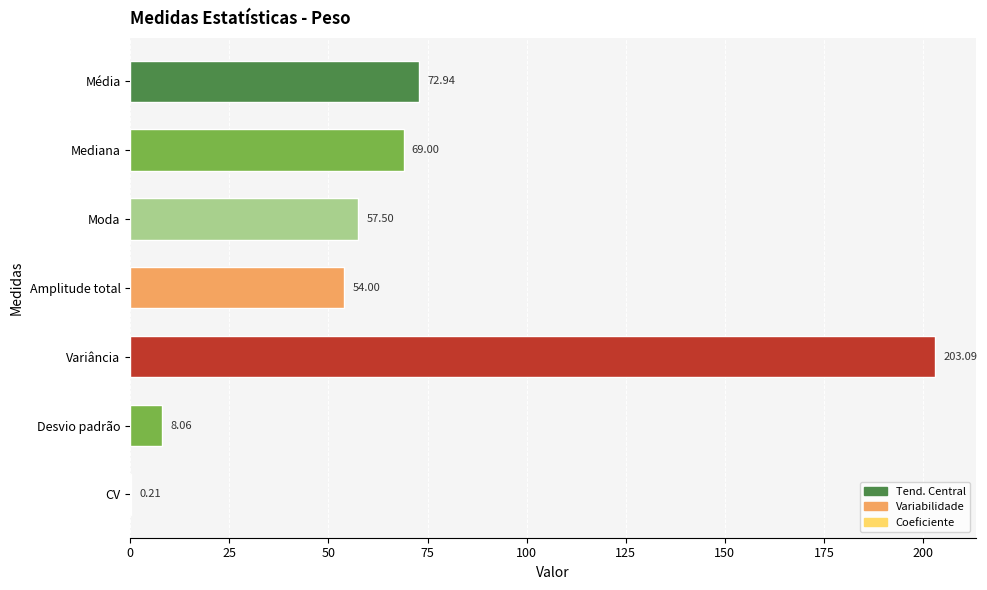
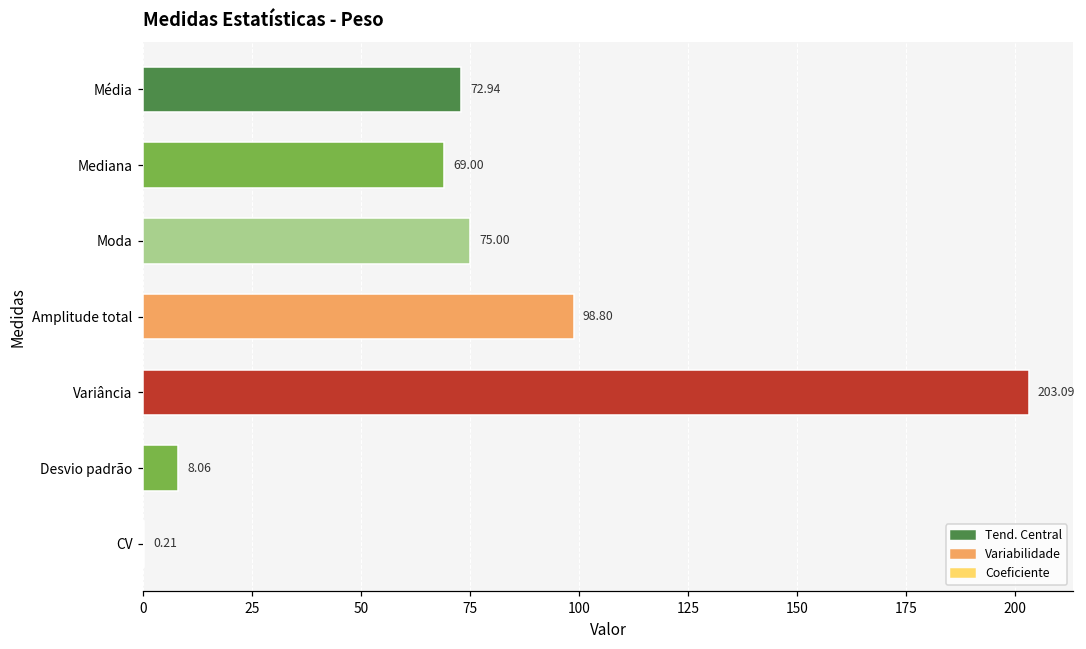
Moda: 57.50 -> 75.00
Amplitude total: 54.00 -> 98.80
